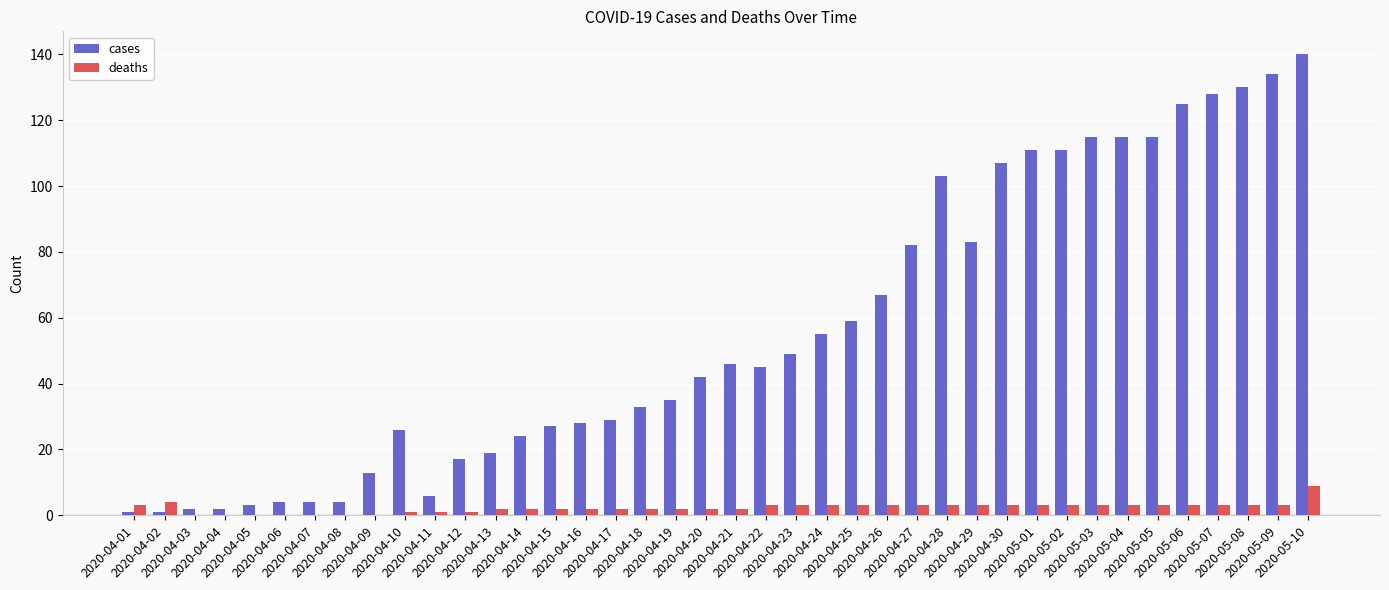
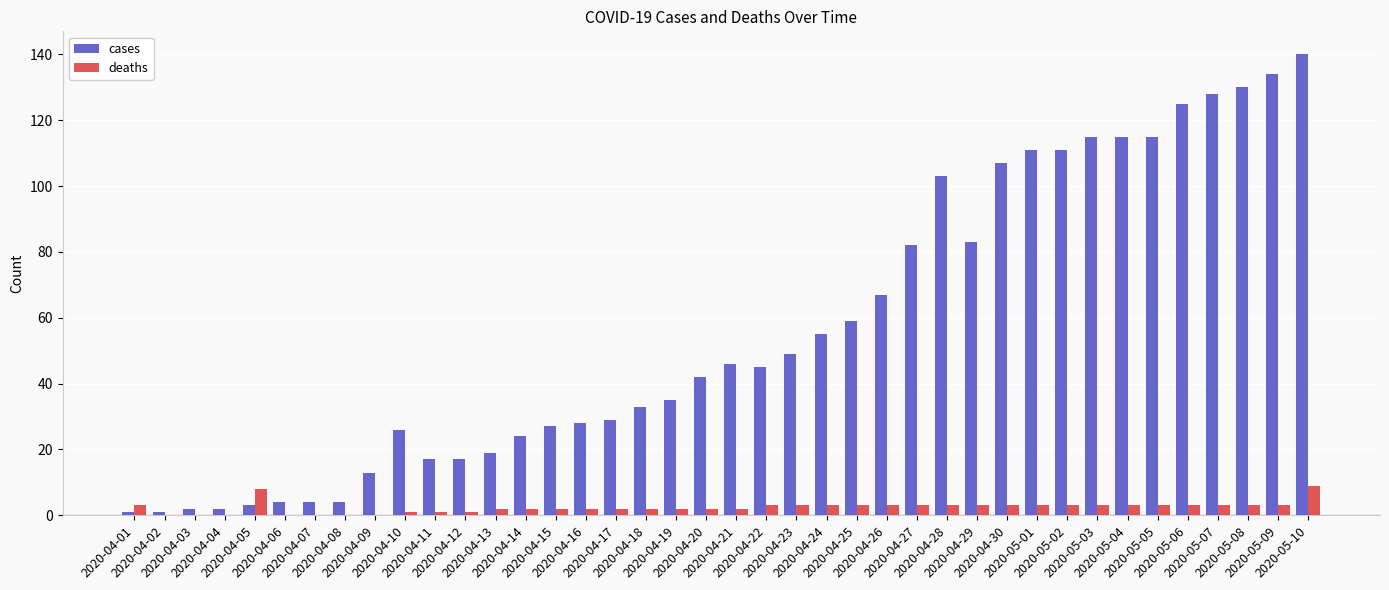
deaths, 2020-04-02: 4 -> 0
deaths, 2020-04-05: 0 -> 8
cases, 2020-04-11: 6 -> 17
